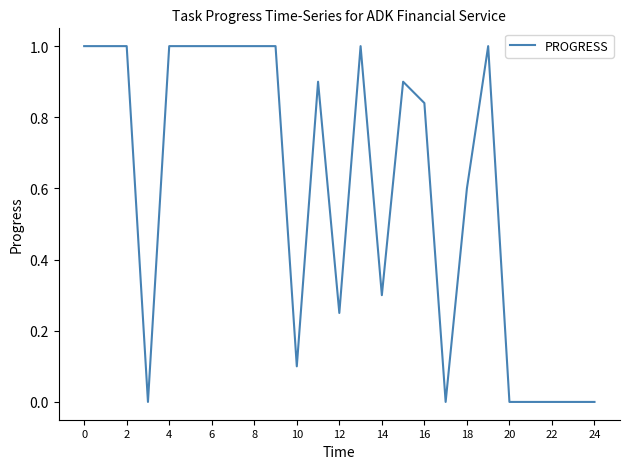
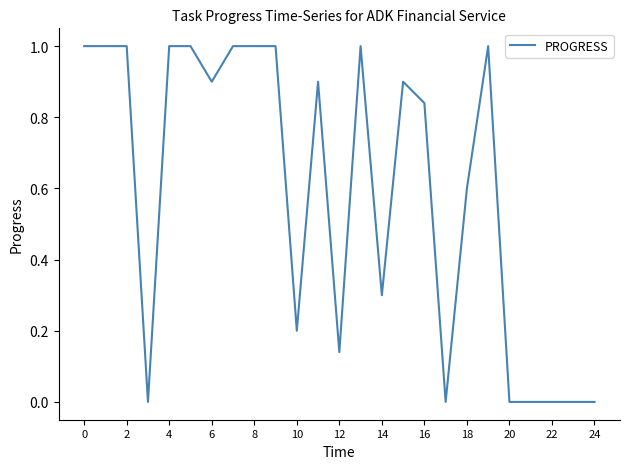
6: 1.0 -> 0.9
10: 0.1 -> 0.2
12: 0.25 -> 0.14
